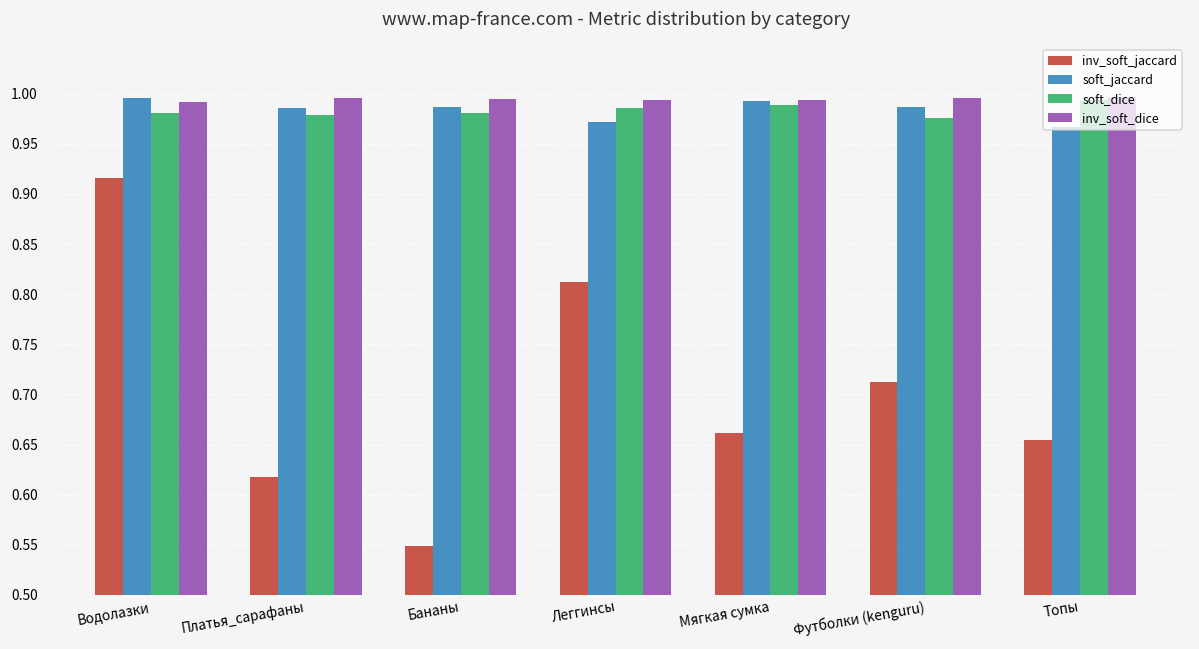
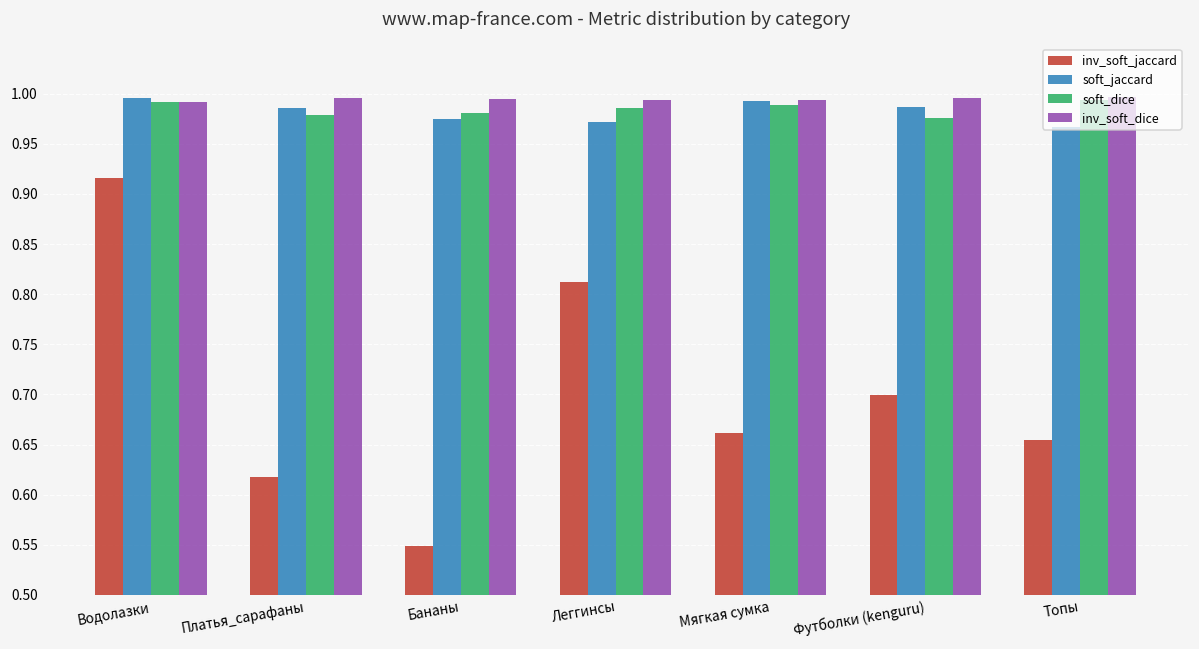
soft_dice, Водолазки: 0.98 -> 0.99
soft_jaccard, Бананы: 0.99 -> 0.98
inv_soft_jaccard, Футболки (kenguru): 0.71 -> 0.70
